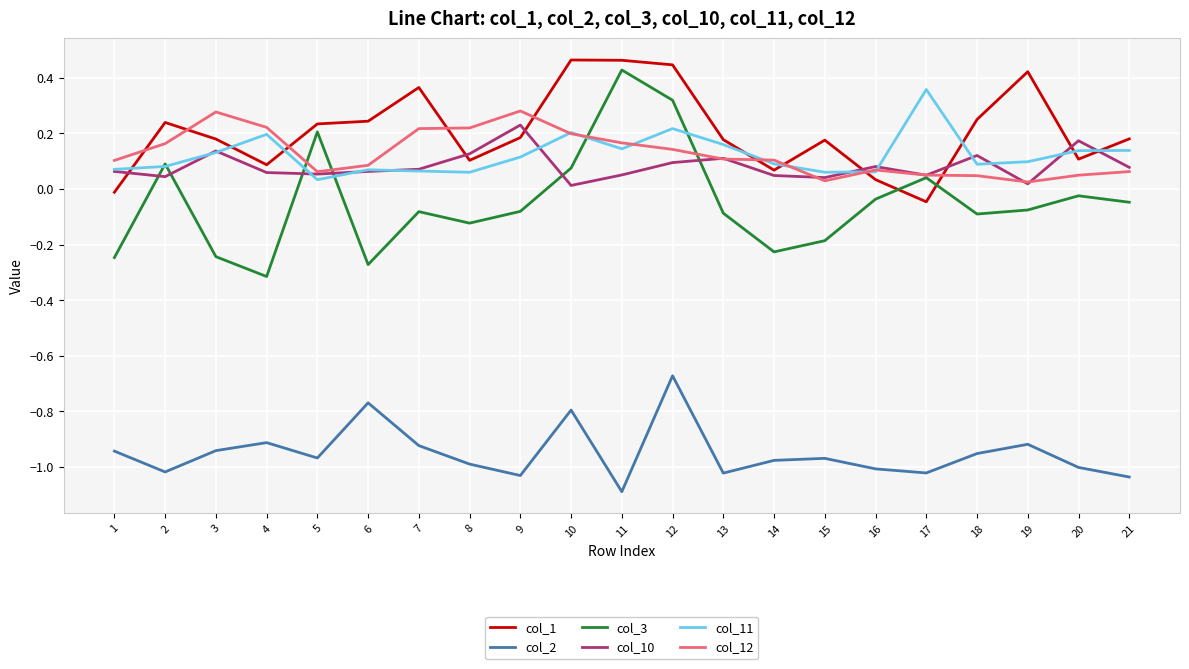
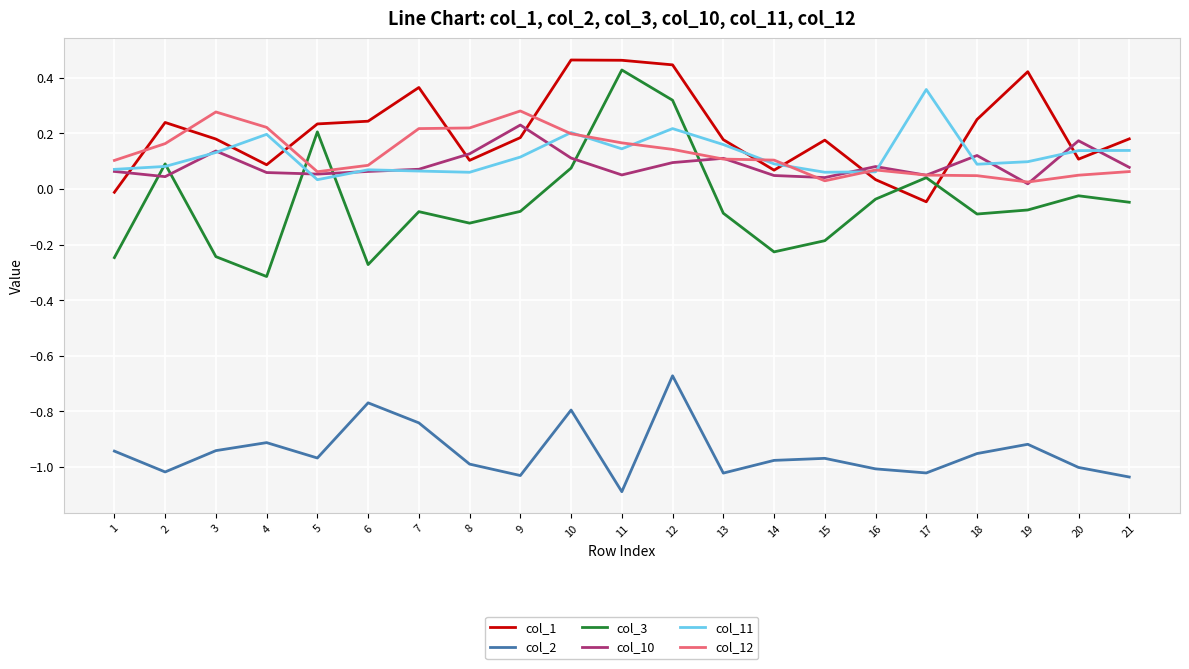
col_2, 7: -0.92 -> -0.84
col_10, 10: 0.01 -> 0.11
